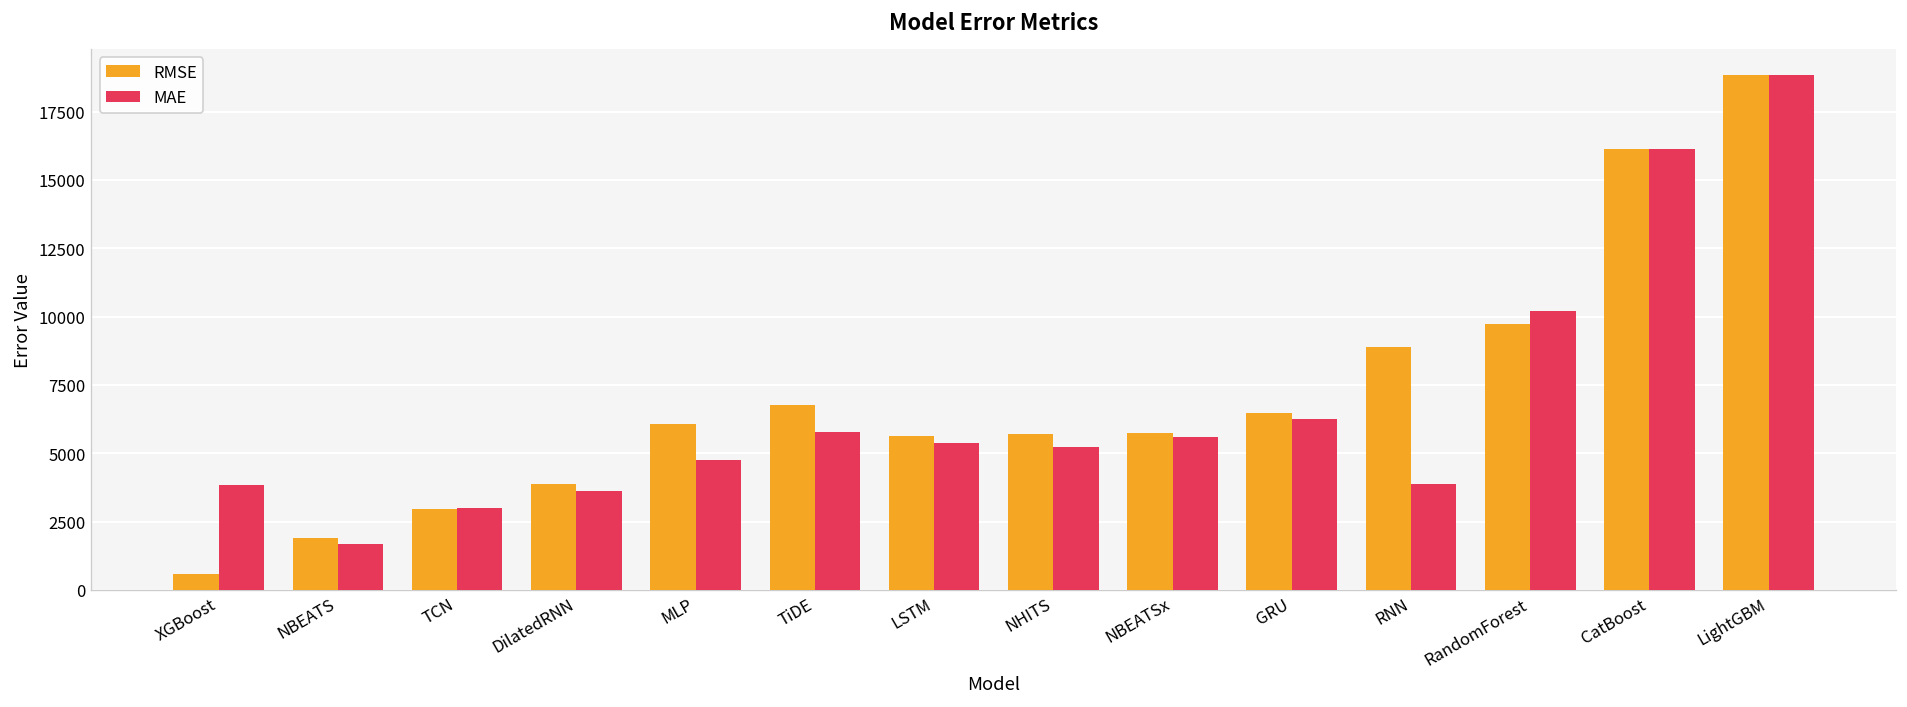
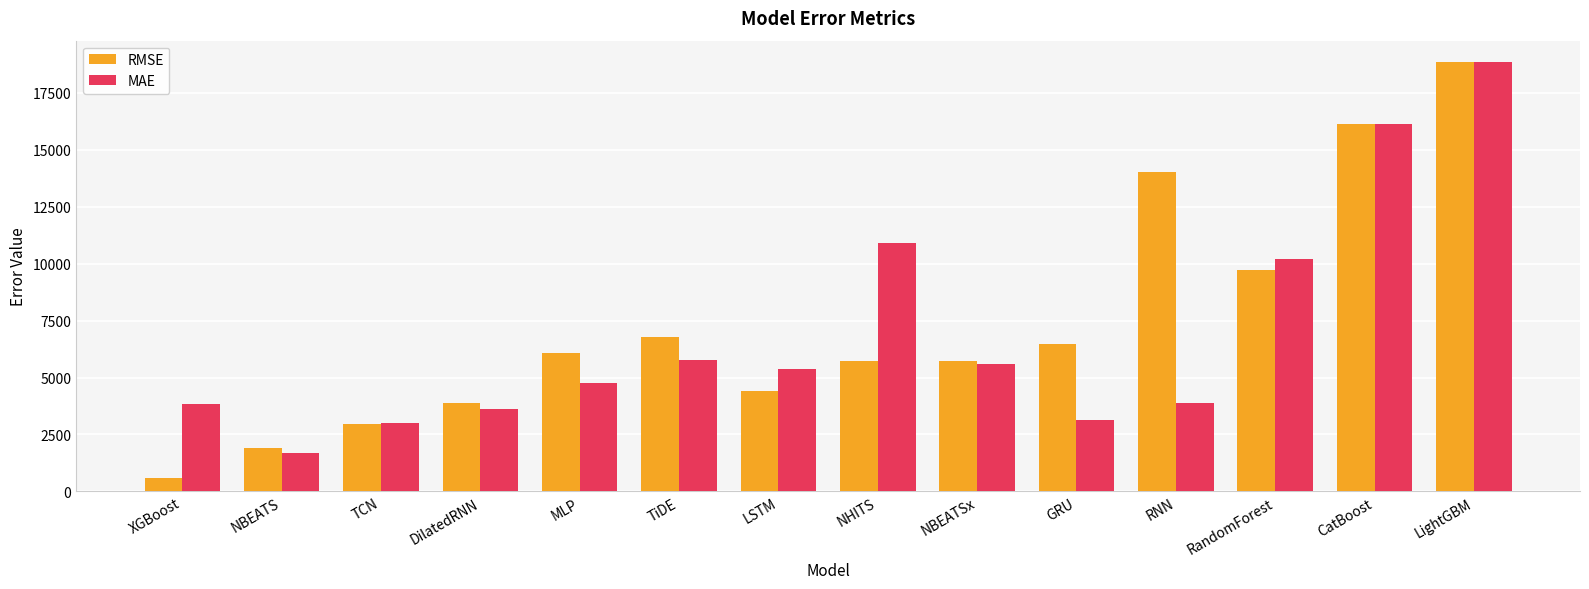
RMSE, LSTM: 5600 -> 4400
MAE, NHITS: 5200 -> 10900
MAE, GRU: 6300 -> 3100
RMSE, RNN: 8900 -> 14000
